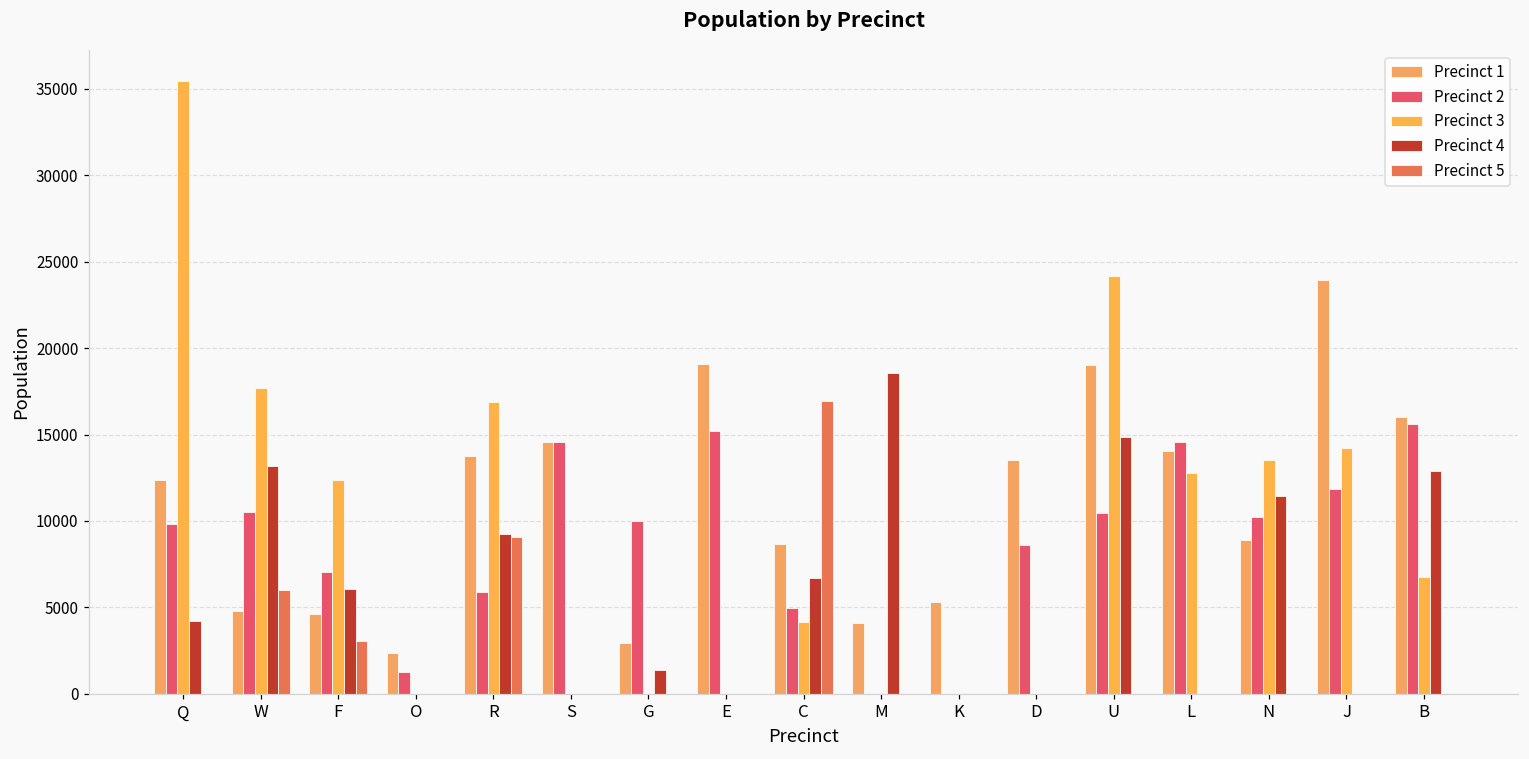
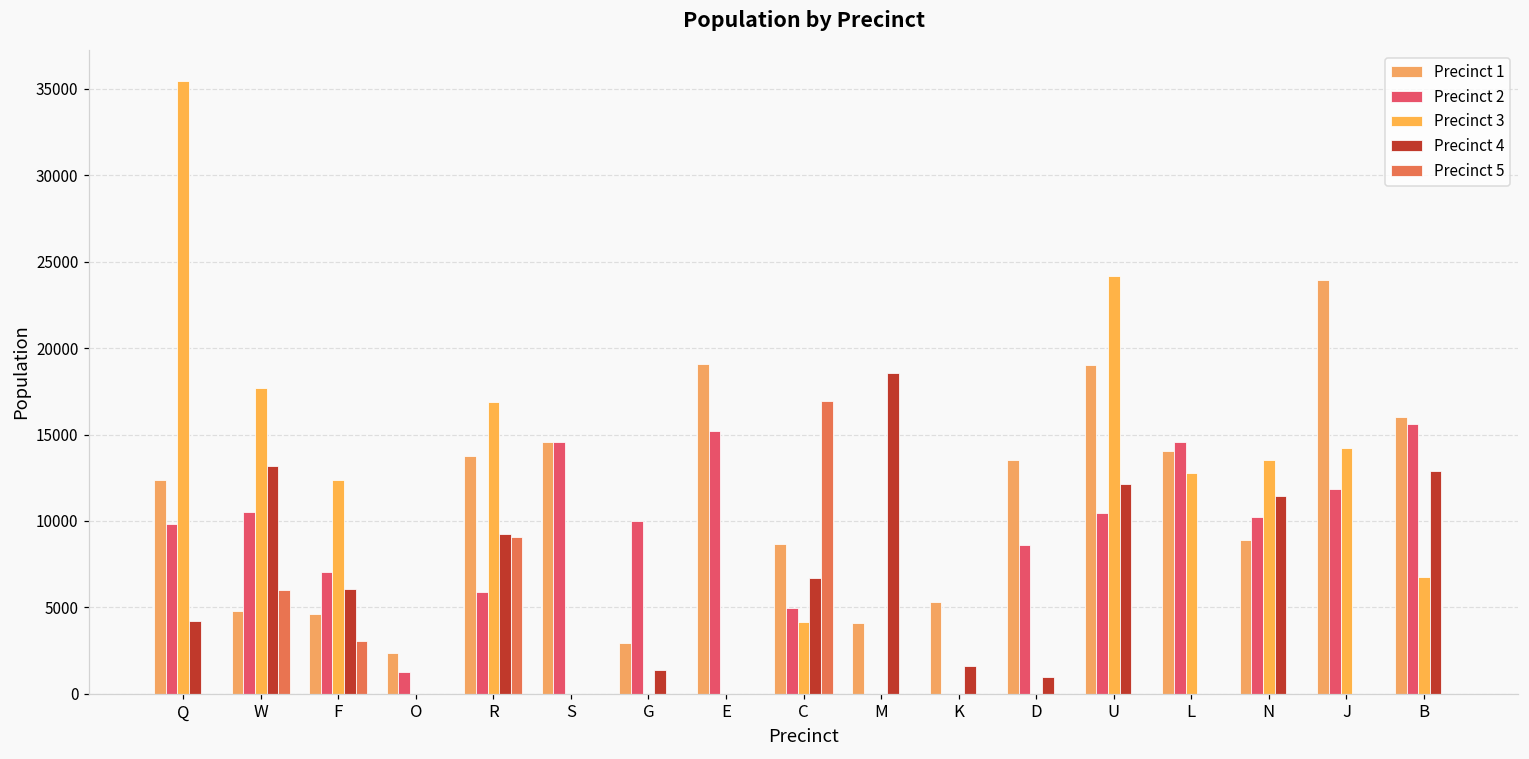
Precinct 4, K: 0 -> 1600
Precinct 4, D: 0 -> 900
Precinct 4, U: 14800 -> 12100
